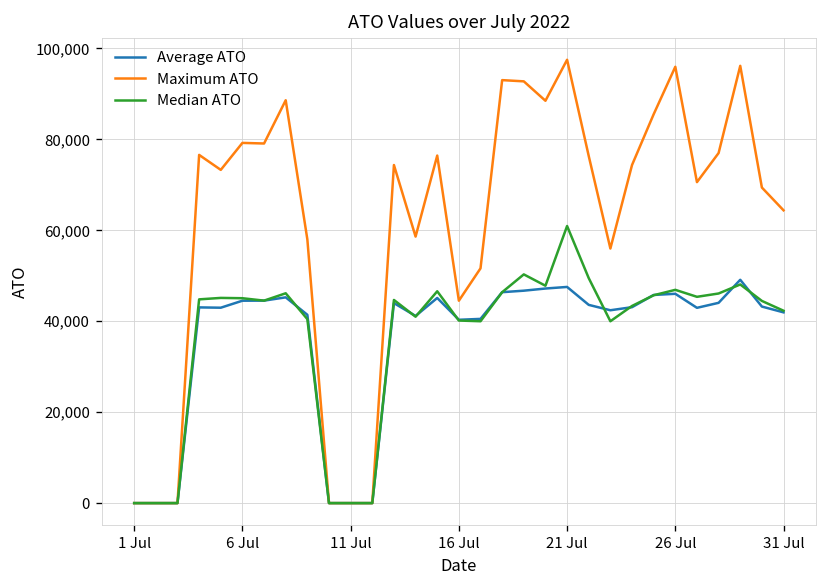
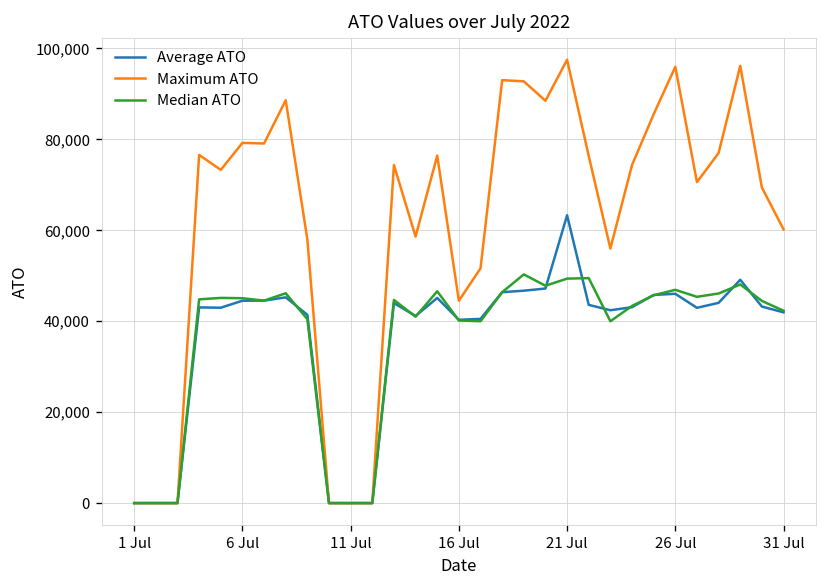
Average ATO, 21 Jul: 48,000 -> 63,000
Median ATO, 21 Jul: 61,000 -> 49,000
Maximum ATO, 31 Jul: 64,000 -> 60,000
